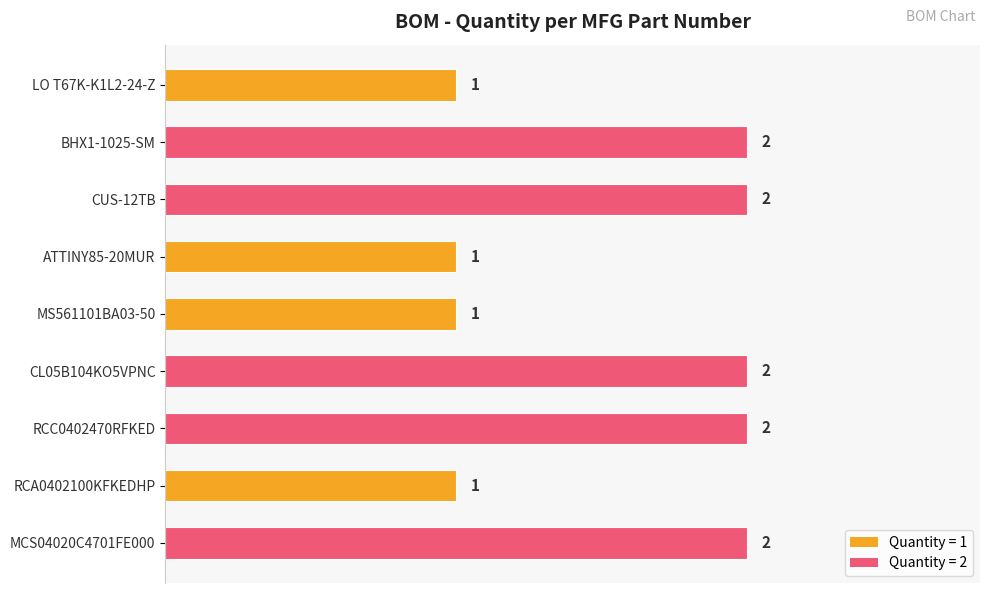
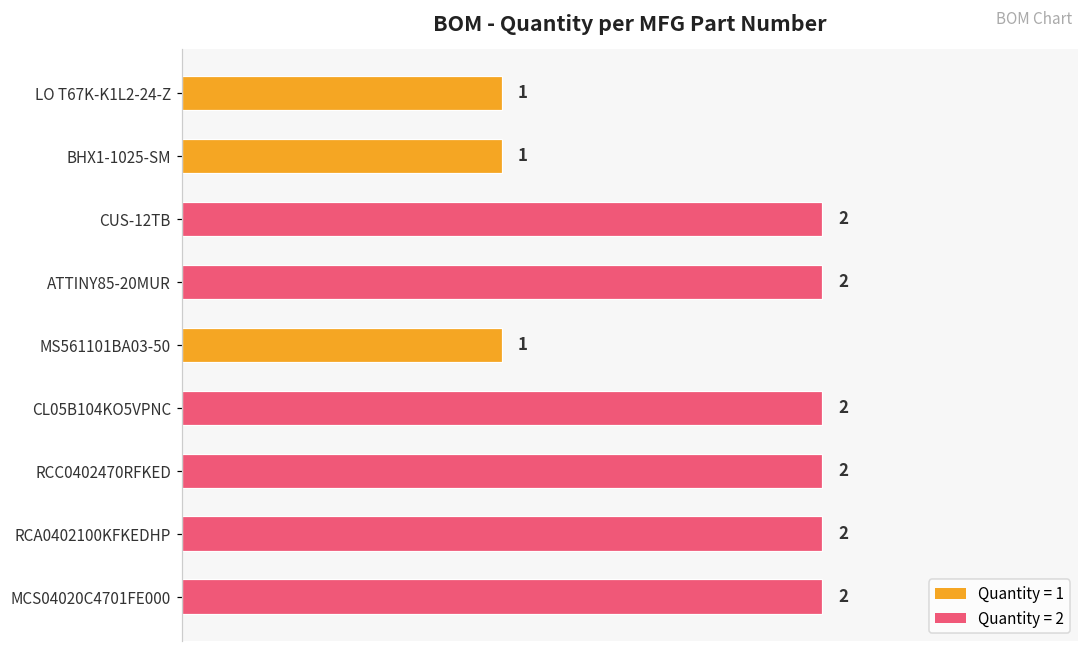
BHX1-1025-SM: 2 -> 1
ATTINY85-20MUR: 1 -> 2
RCA0402100KFKEDHP: 1 -> 2
